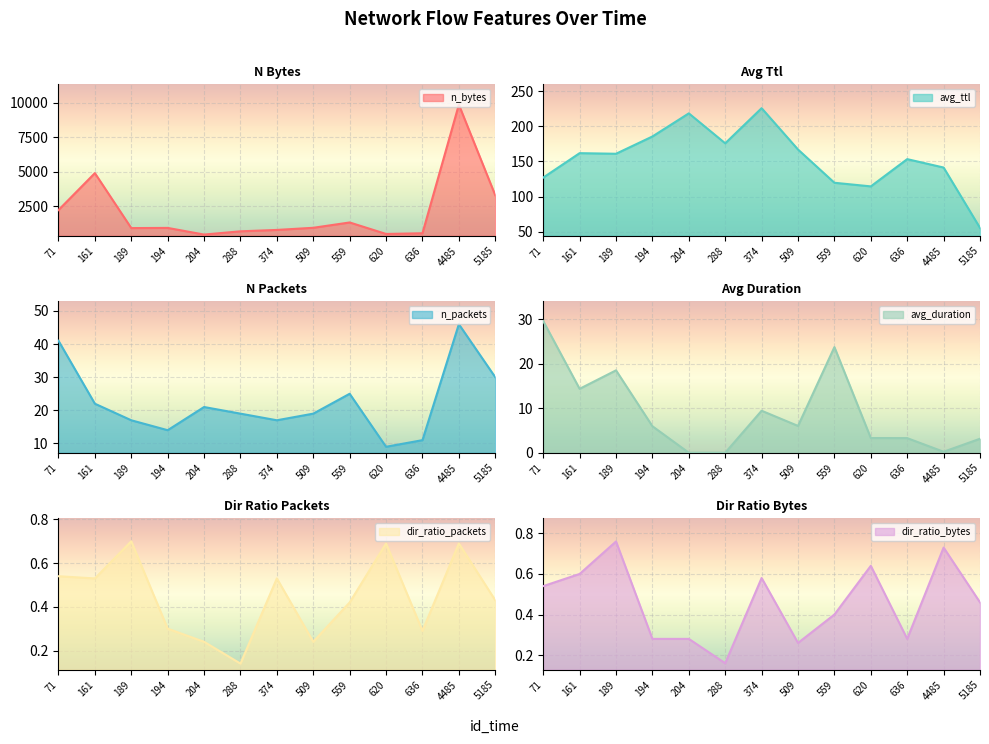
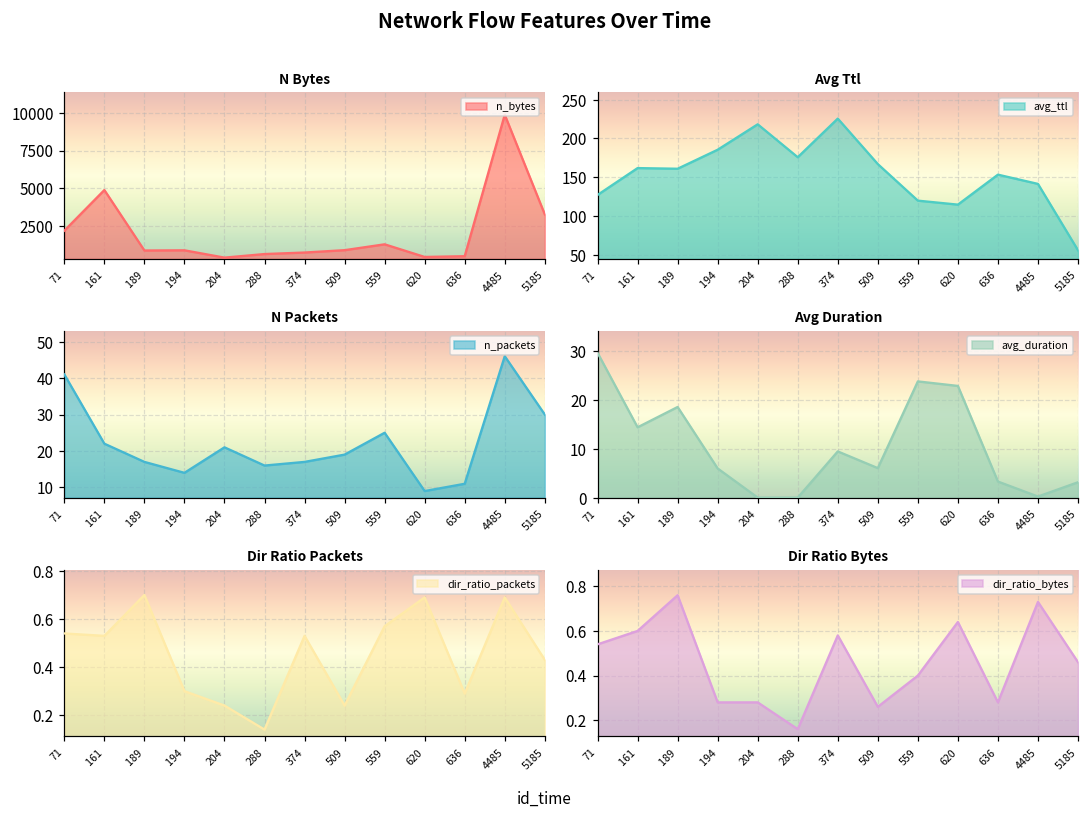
N Packets, 288: 19 -> 16
Avg Duration, 620: 3 -> 23
Dir Ratio Packets, 559: 0.42 -> 0.57
